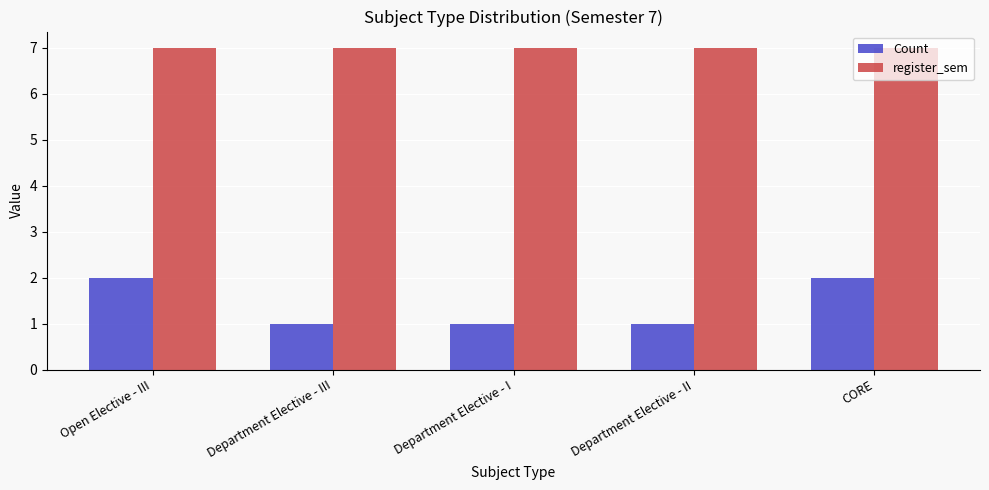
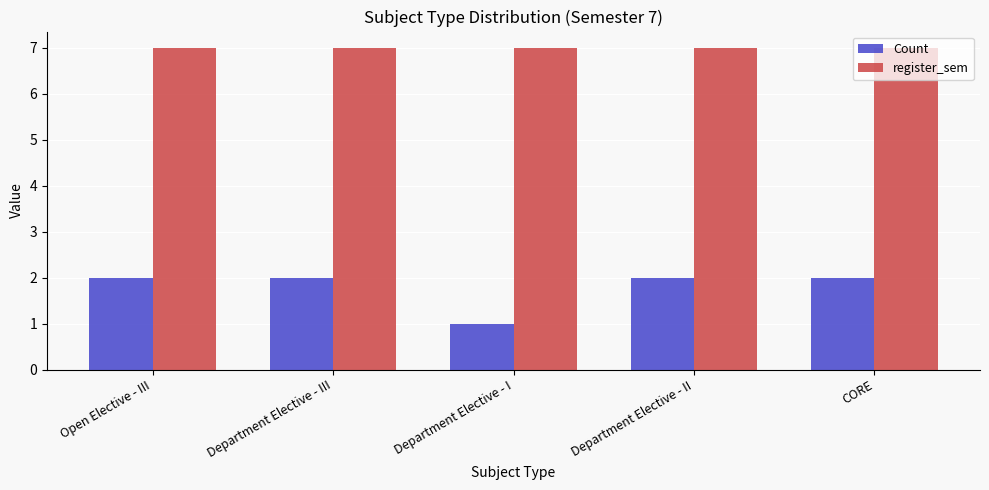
Count, Department Elective - III: 1 -> 2
Count, Department Elective - II: 1 -> 2
